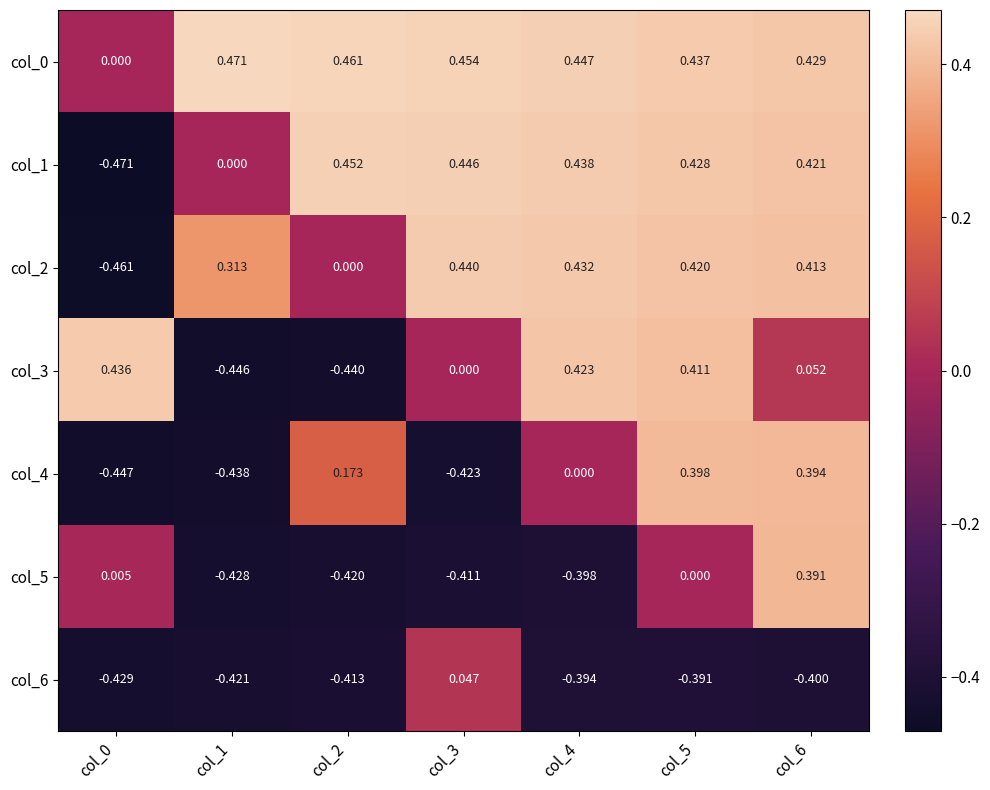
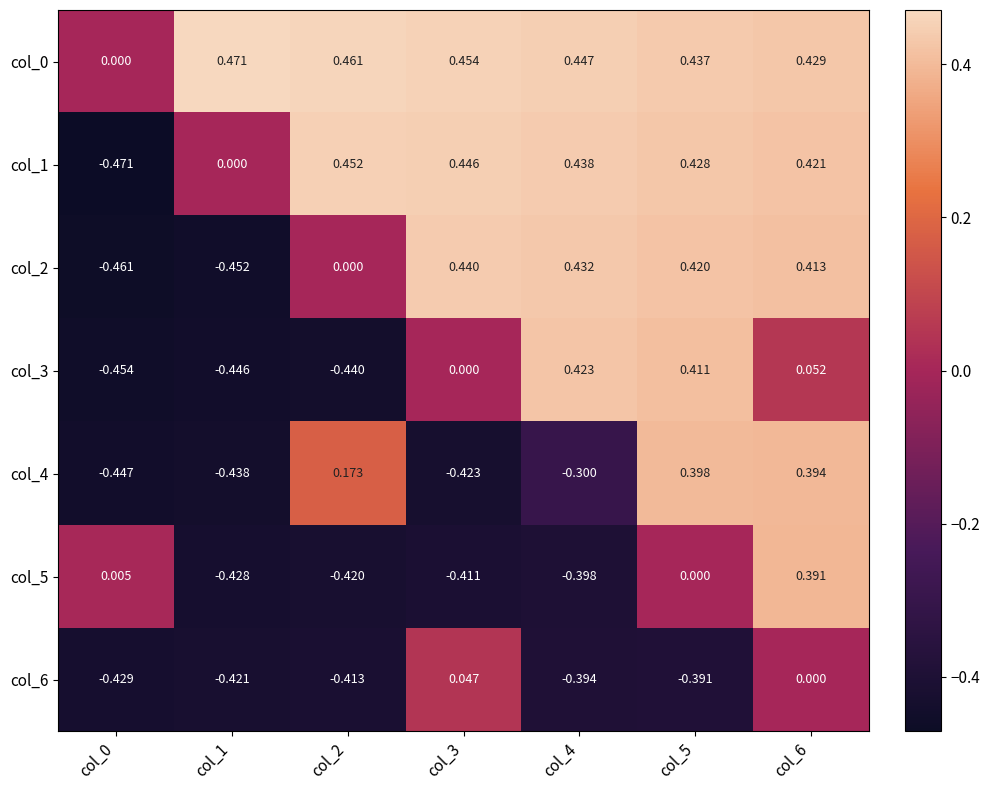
col_2, col_1: 0.313 -> -0.452
col_3, col_0: 0.436 -> -0.454
col_4, col_4: 0.000 -> -0.300
col_6, col_6: -0.400 -> 0.000
